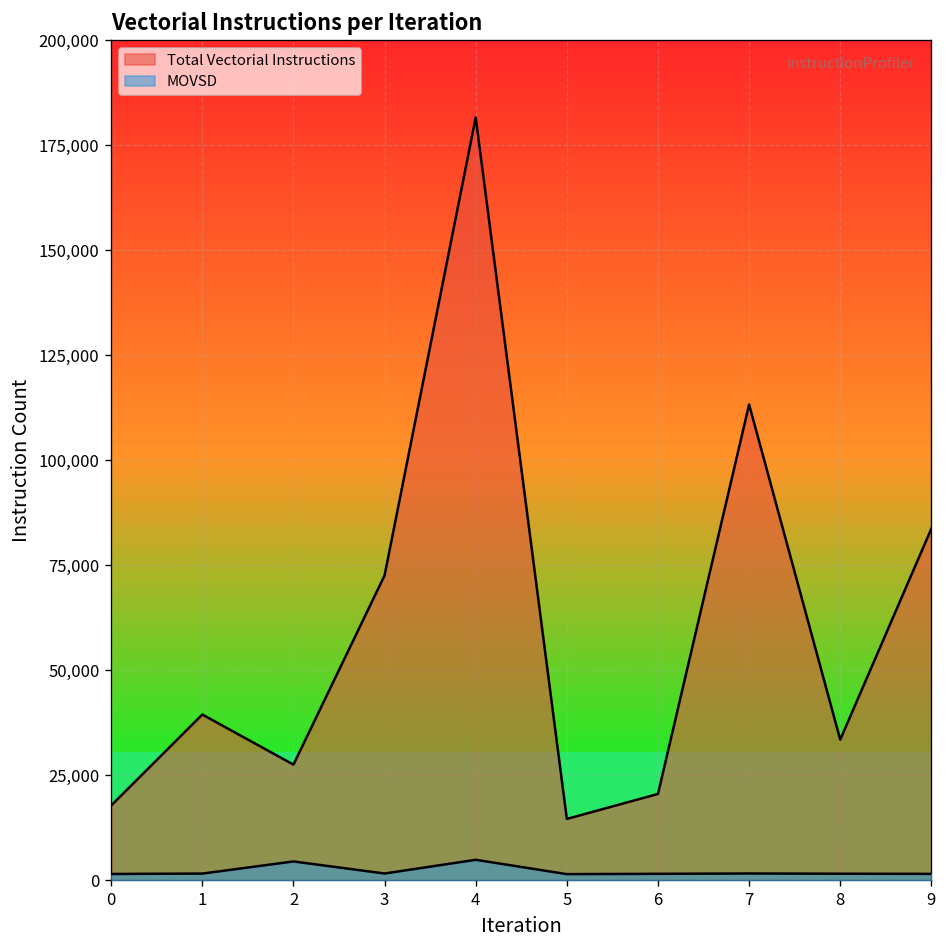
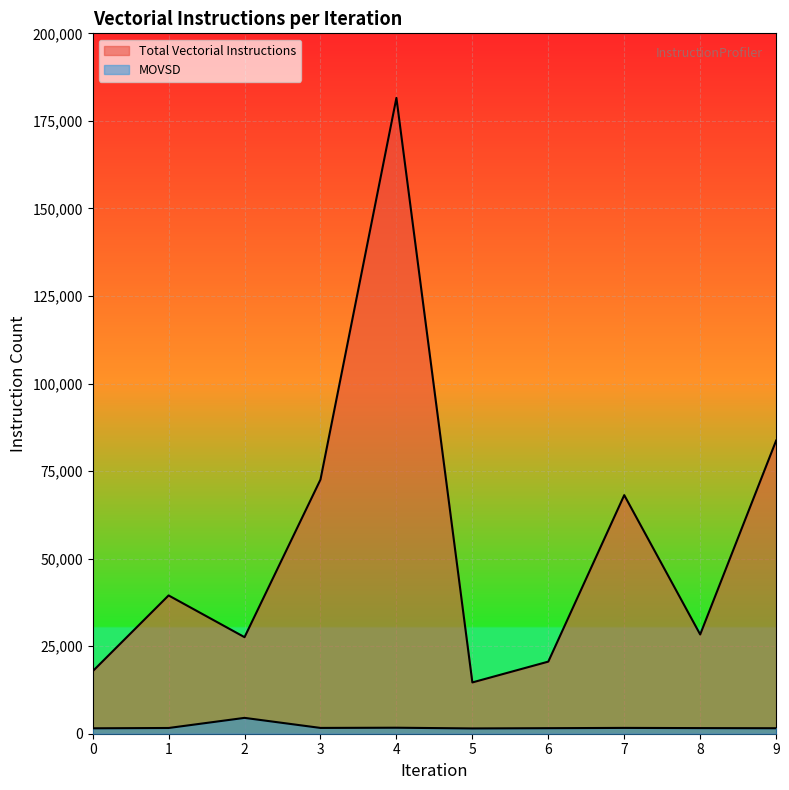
MOVSD, 4: 5,000 -> 2,000
Total Vectorial Instructions, 7: 113,000 -> 68,000
Total Vectorial Instructions, 8: 34,000 -> 28,000
